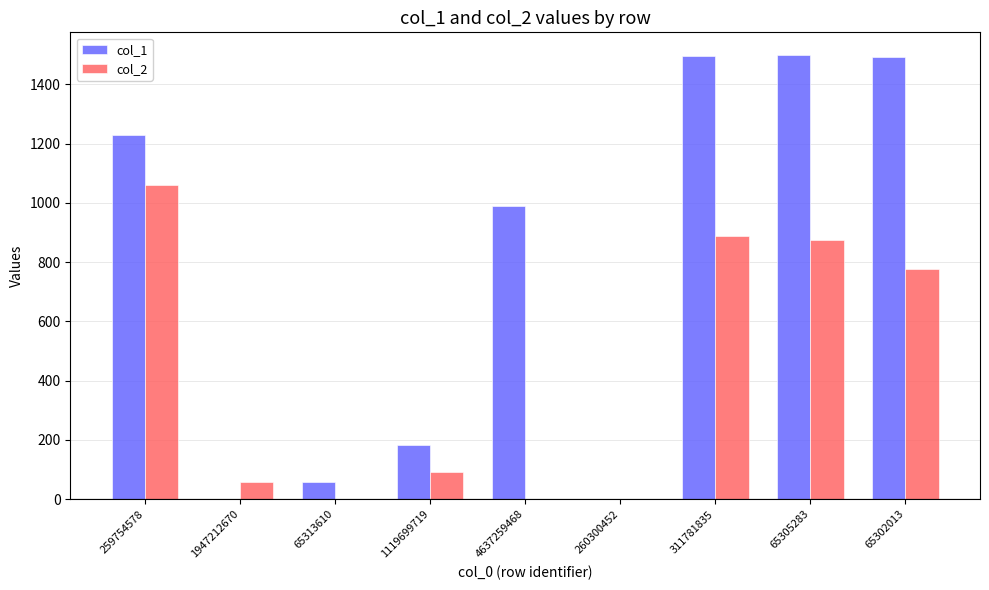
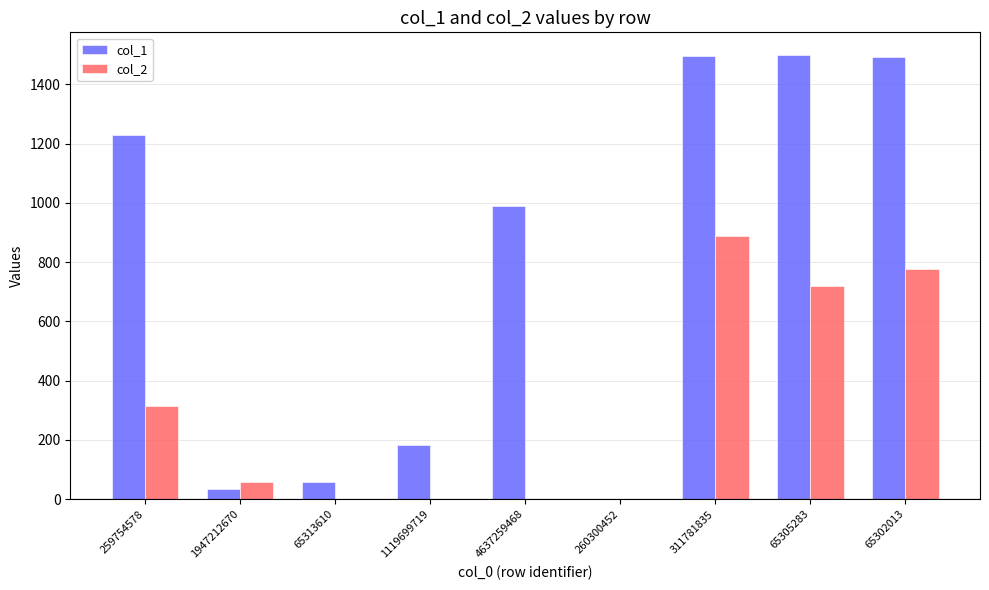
col_2, 259754578: 1060 -> 320
col_1, 1947212670: 0 -> 30
col_2, 1119699719: 90 -> 0
col_2, 65305283: 880 -> 720
